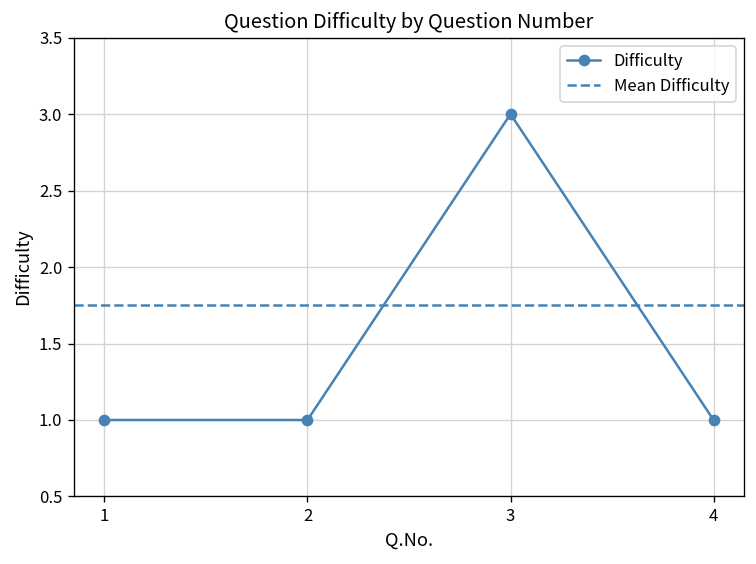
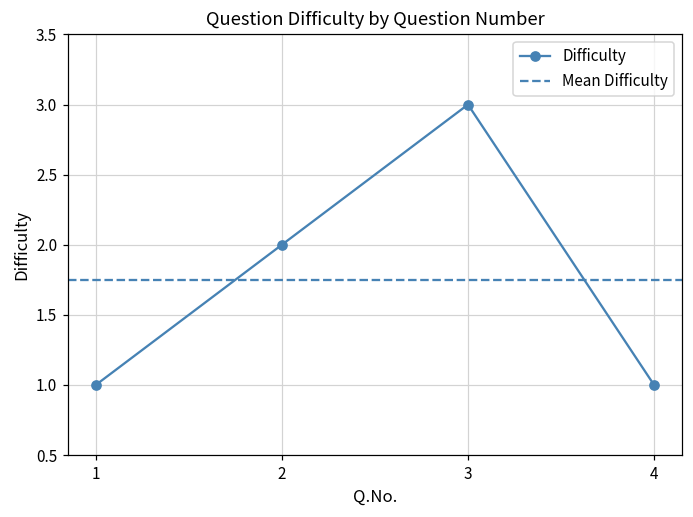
2: 1 -> 2
